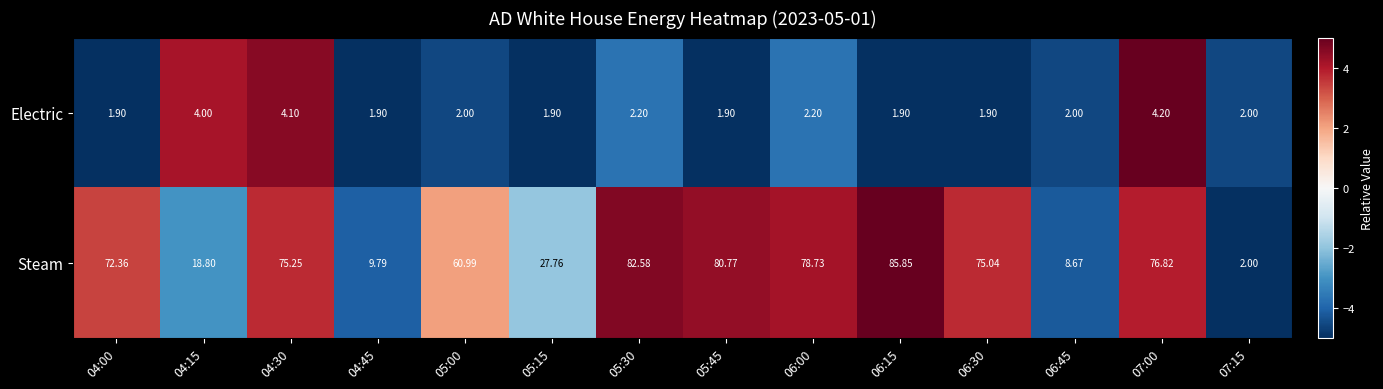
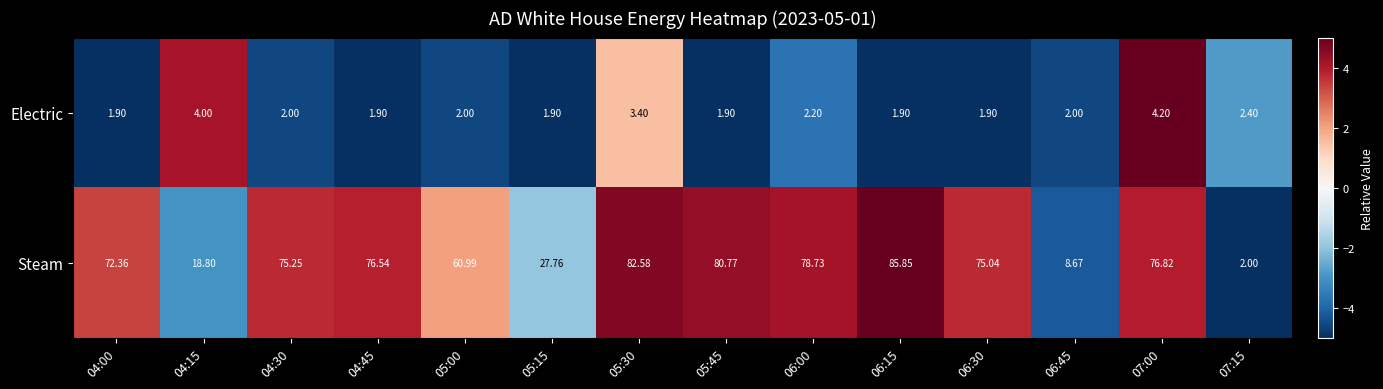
Electric, 04:30: 4.10 -> 2.00
Electric, 05:30: 2.20 -> 3.40
Electric, 07:15: 2.00 -> 2.40
Steam, 04:45: 9.79 -> 76.54
